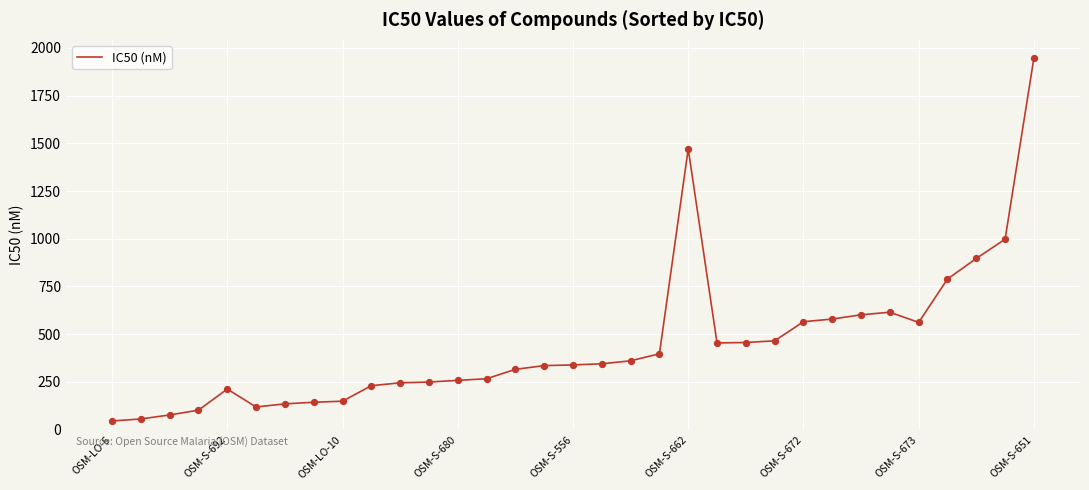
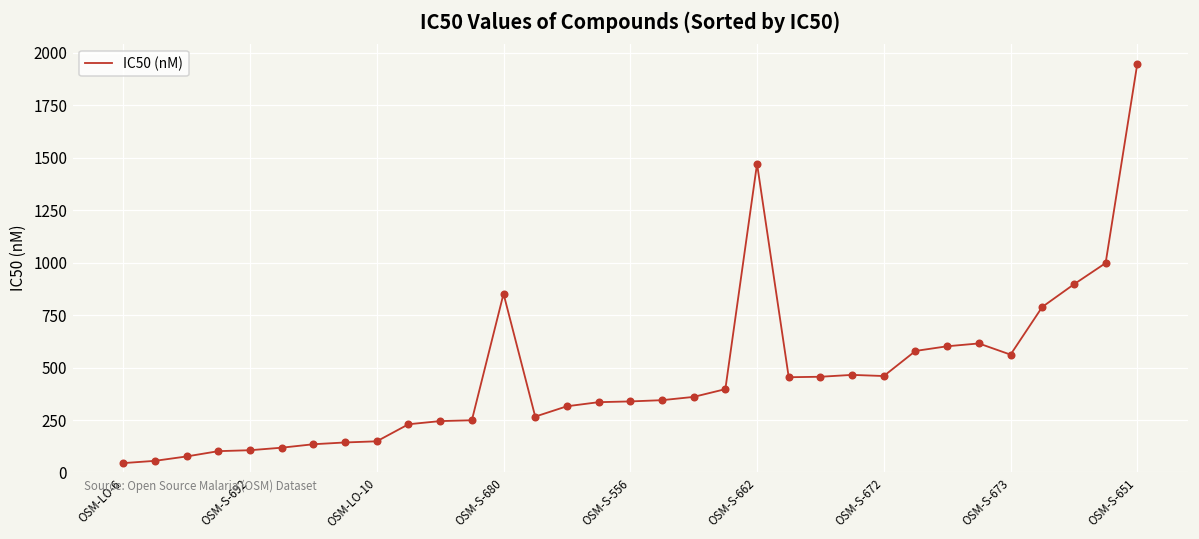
OSM-S-692: 210 -> 110
OSM-S-680: 260 -> 850
OSM-S-672: 570 -> 460
